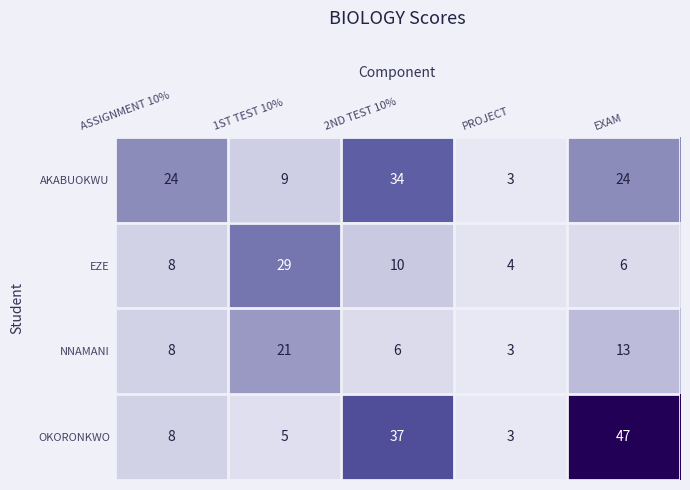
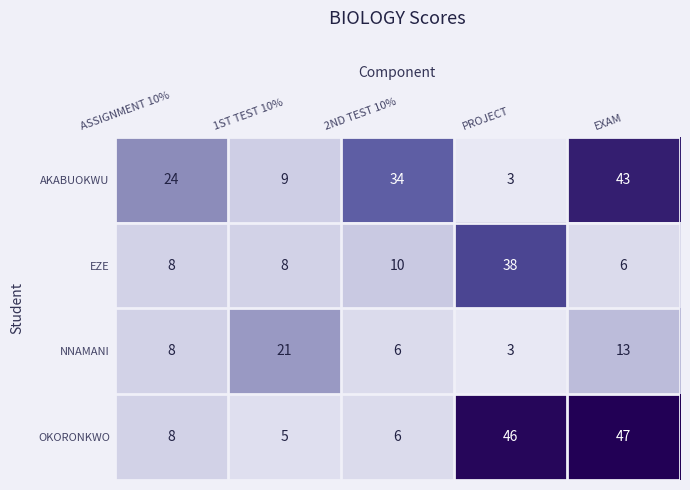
AKABUOKWU, EXAM: 24 -> 43
EZE, 1ST TEST 10%: 29 -> 8
EZE, PROJECT: 4 -> 38
OKORONKWO, 2ND TEST 10%: 37 -> 6
OKORONKWO, PROJECT: 3 -> 46
